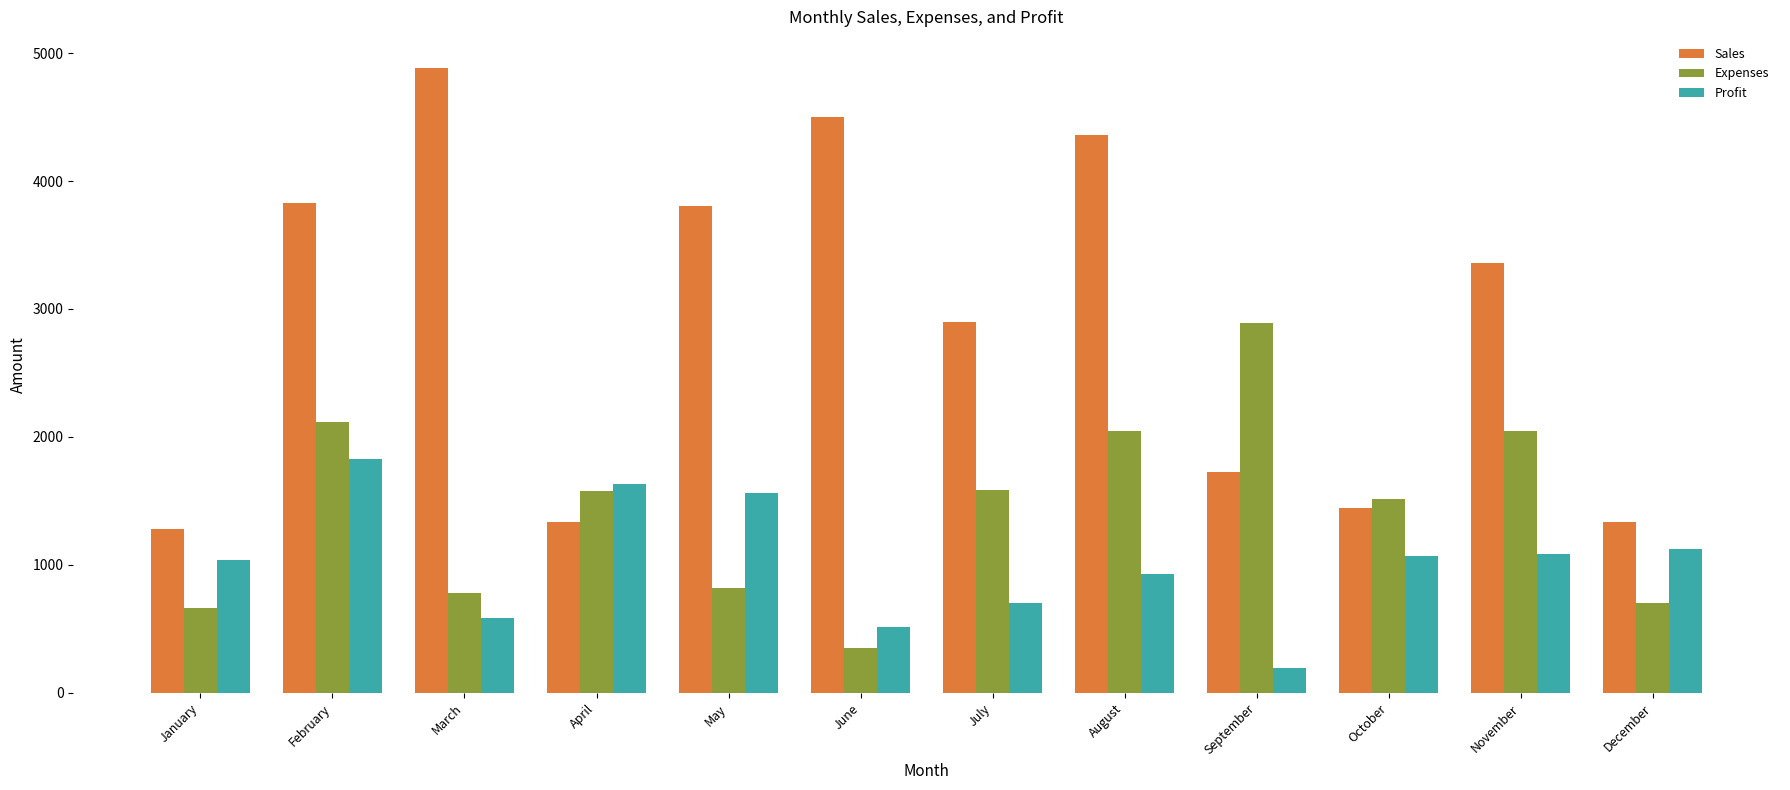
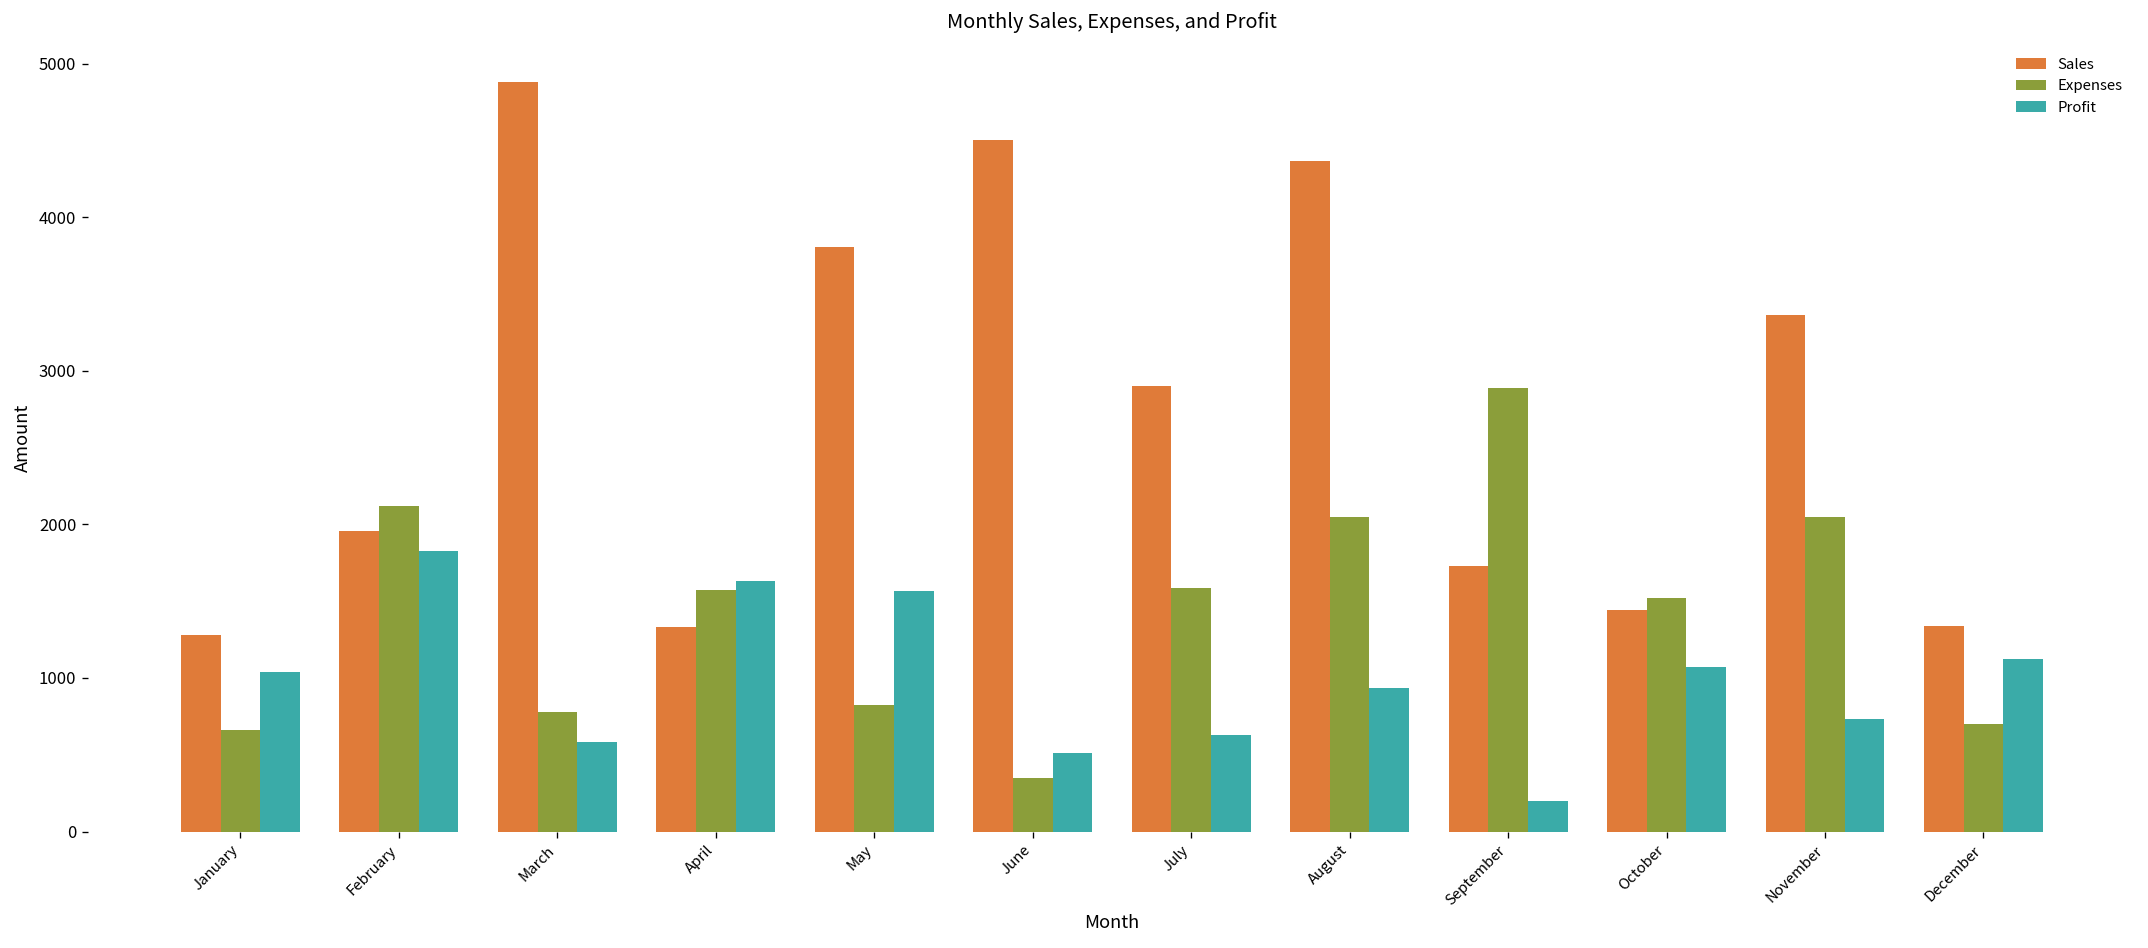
Sales, February: 3830 -> 1960
Profit, July: 700 -> 630
Profit, November: 1090 -> 740
